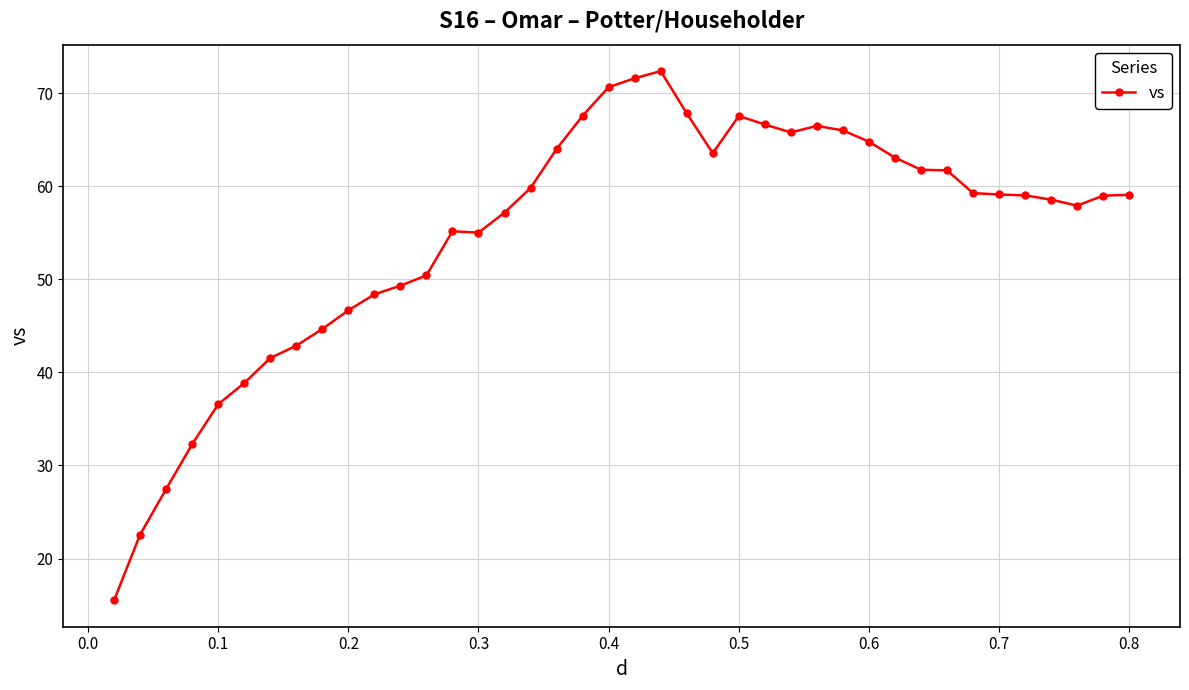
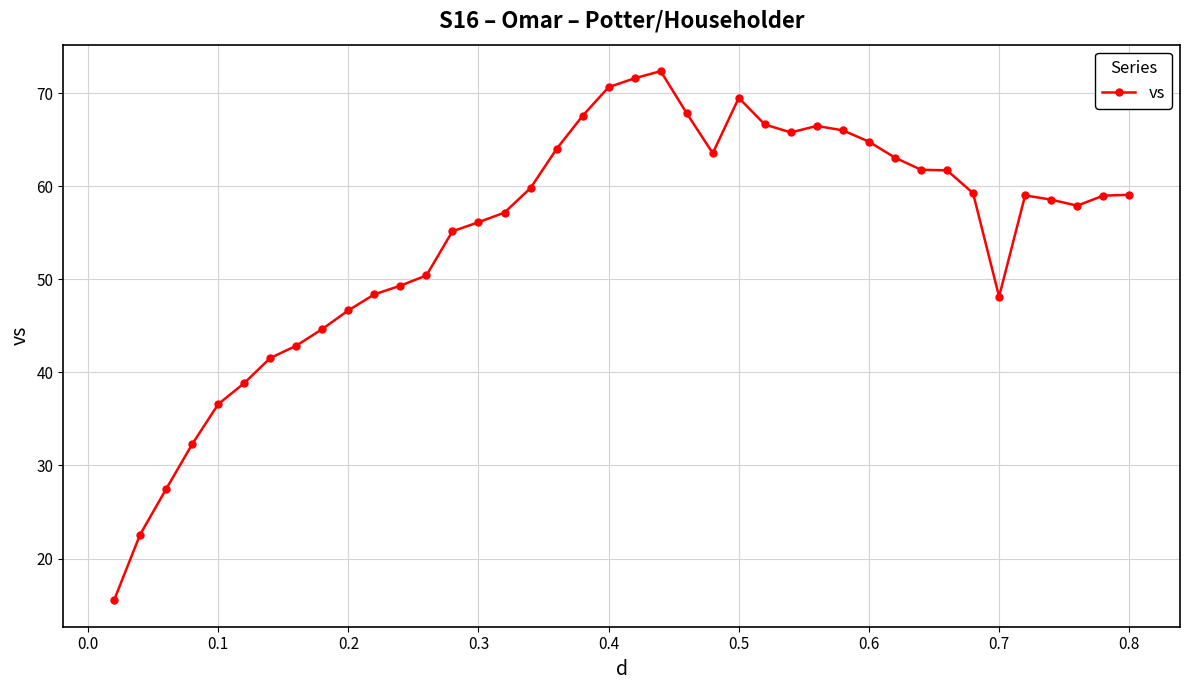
0.3: 55 -> 56
0.5: 68 -> 69
0.7: 59 -> 48
